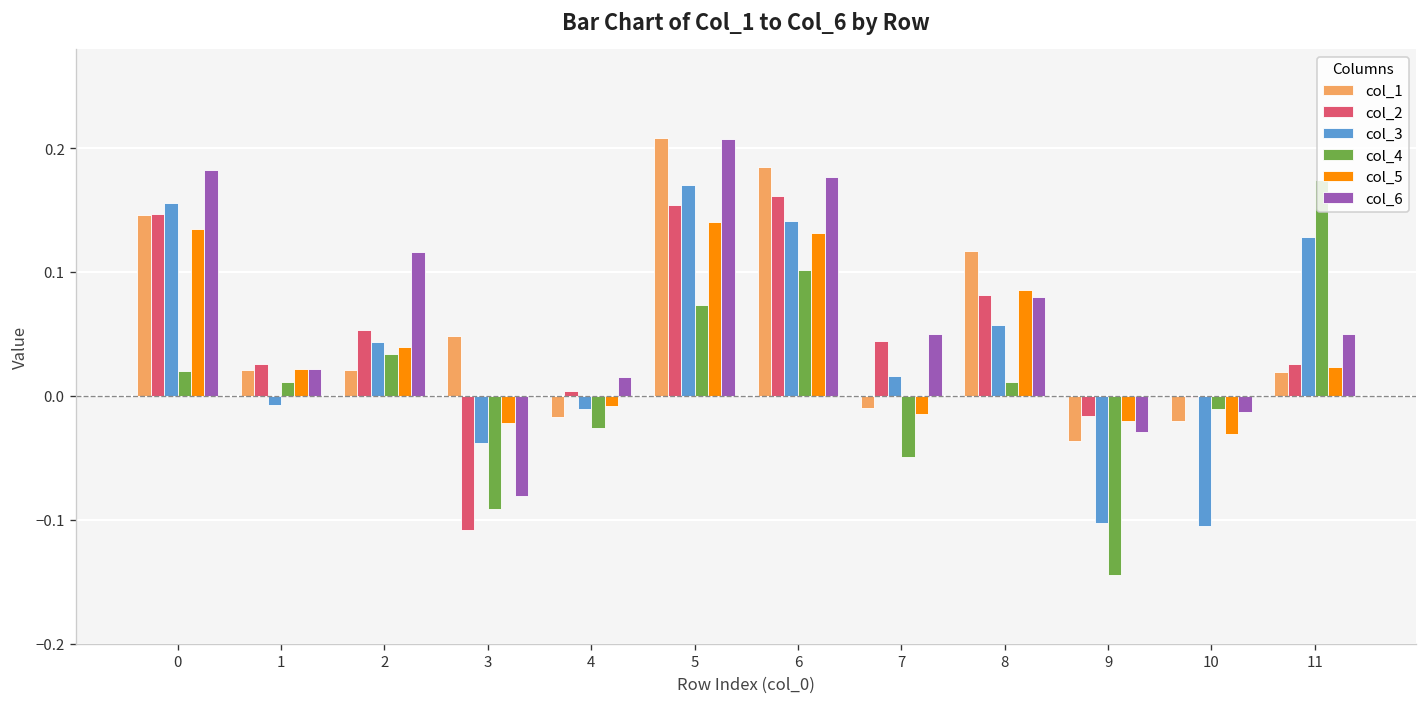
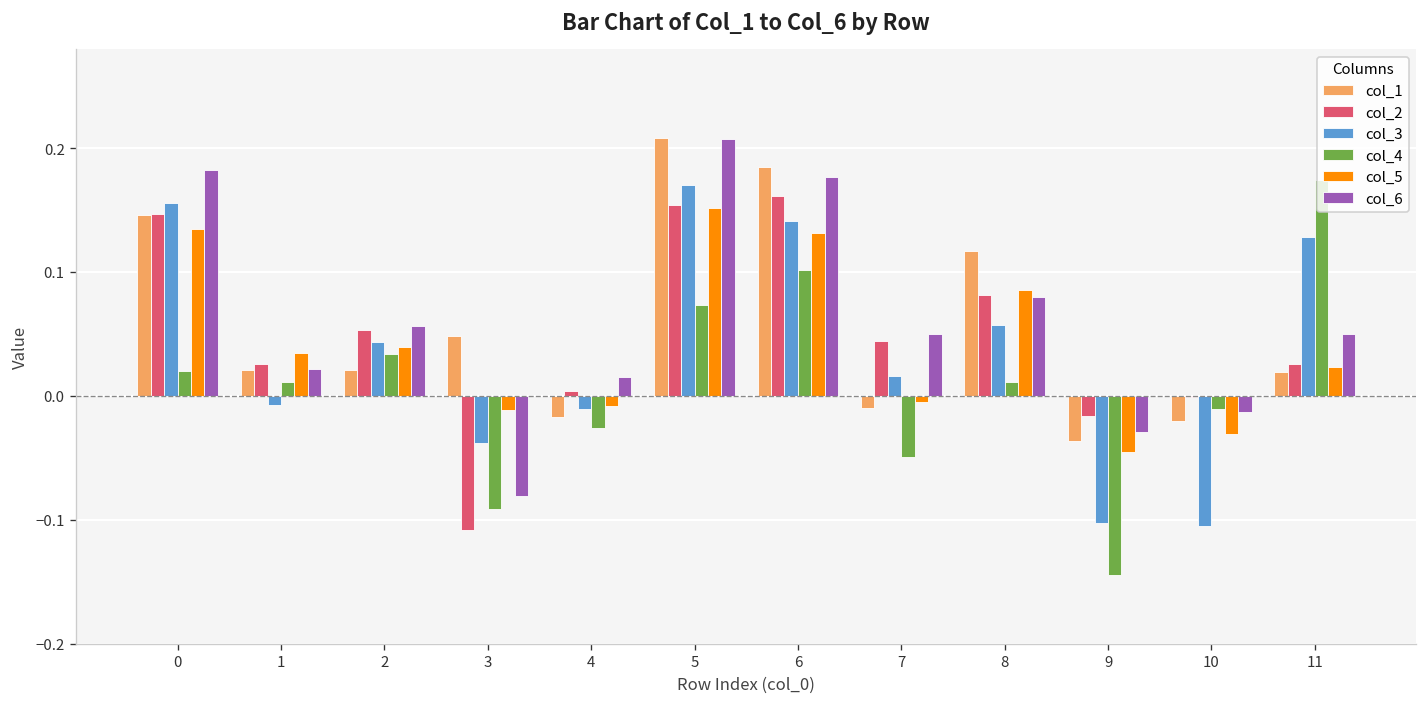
col_5, 1: 0.021 -> 0.034
col_6, 2: 0.116 -> 0.056
col_5, 3: -0.022 -> -0.011
col_5, 5: 0.140 -> 0.152
col_5, 7: -0.015 -> -0.005
col_5, 9: -0.020 -> -0.045
